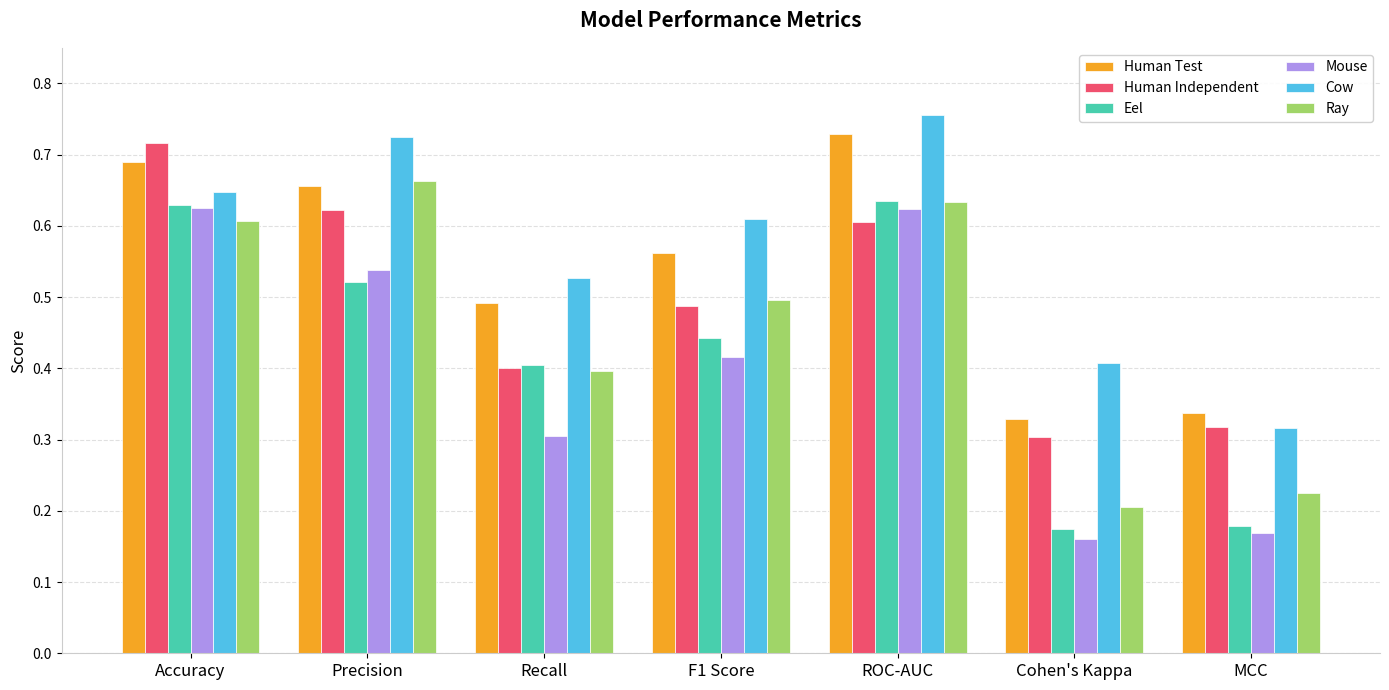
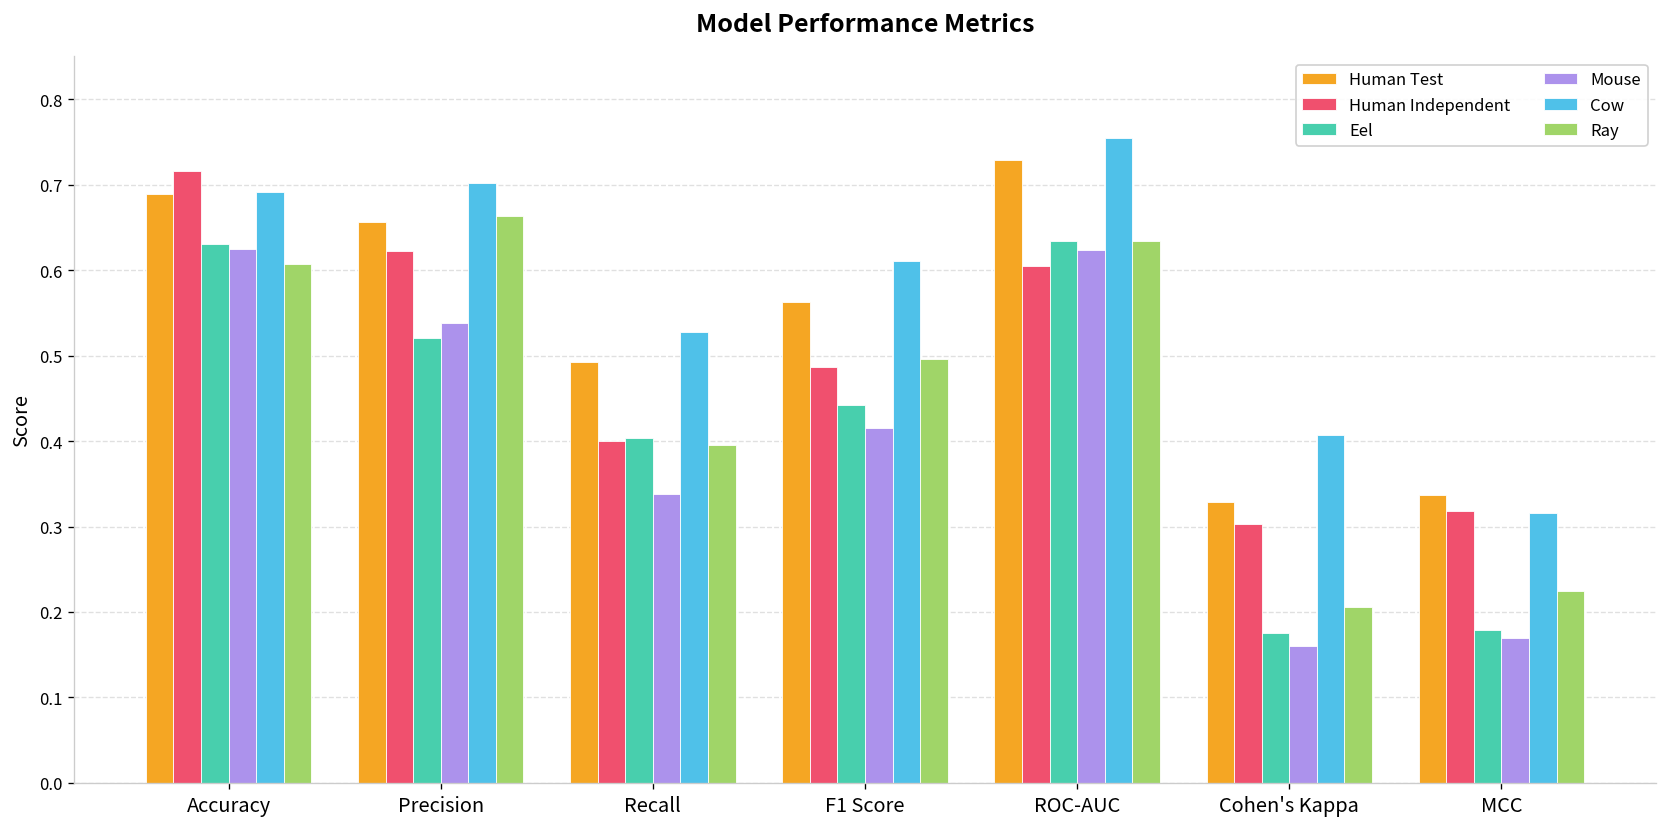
Cow, Accuracy: 0.65 -> 0.69
Cow, Precision: 0.72 -> 0.70
Mouse, Recall: 0.30 -> 0.34
